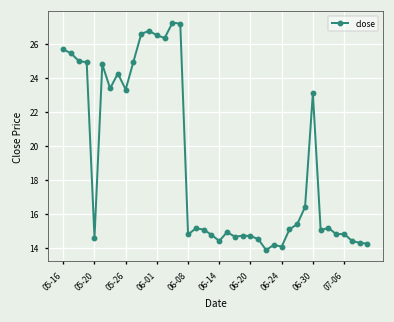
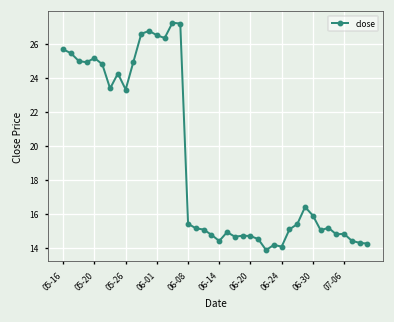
05-20: 14.6 -> 25.2
06-08: 14.8 -> 15.4
06-30: 23.1 -> 15.9
